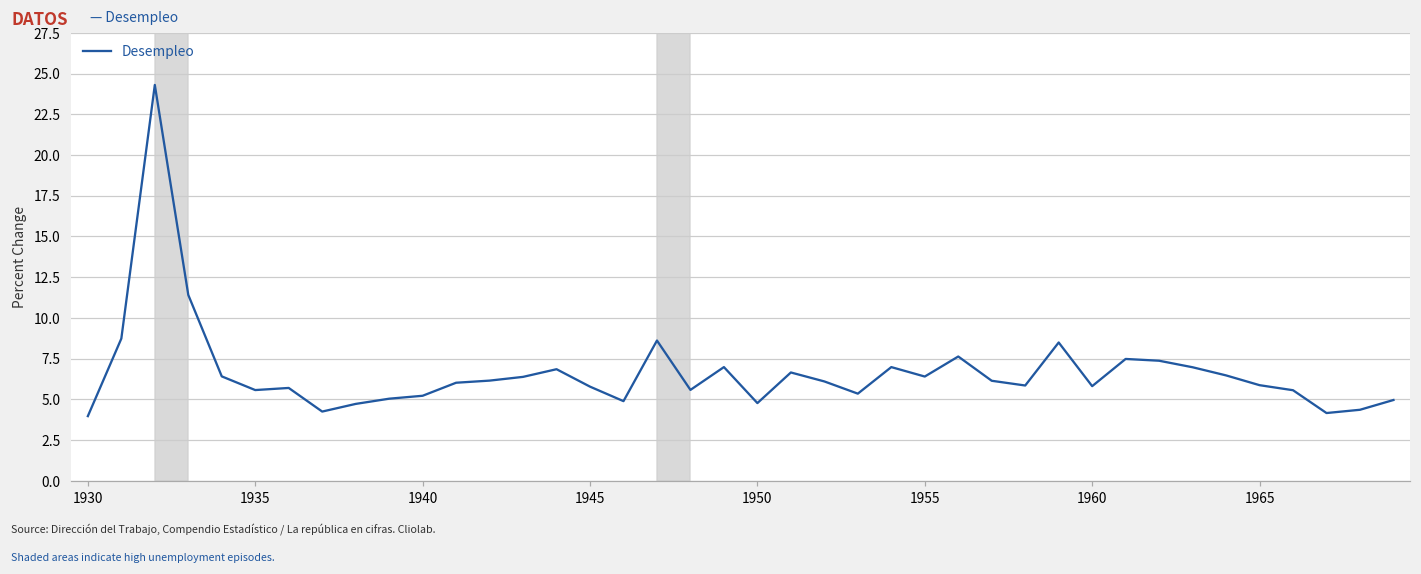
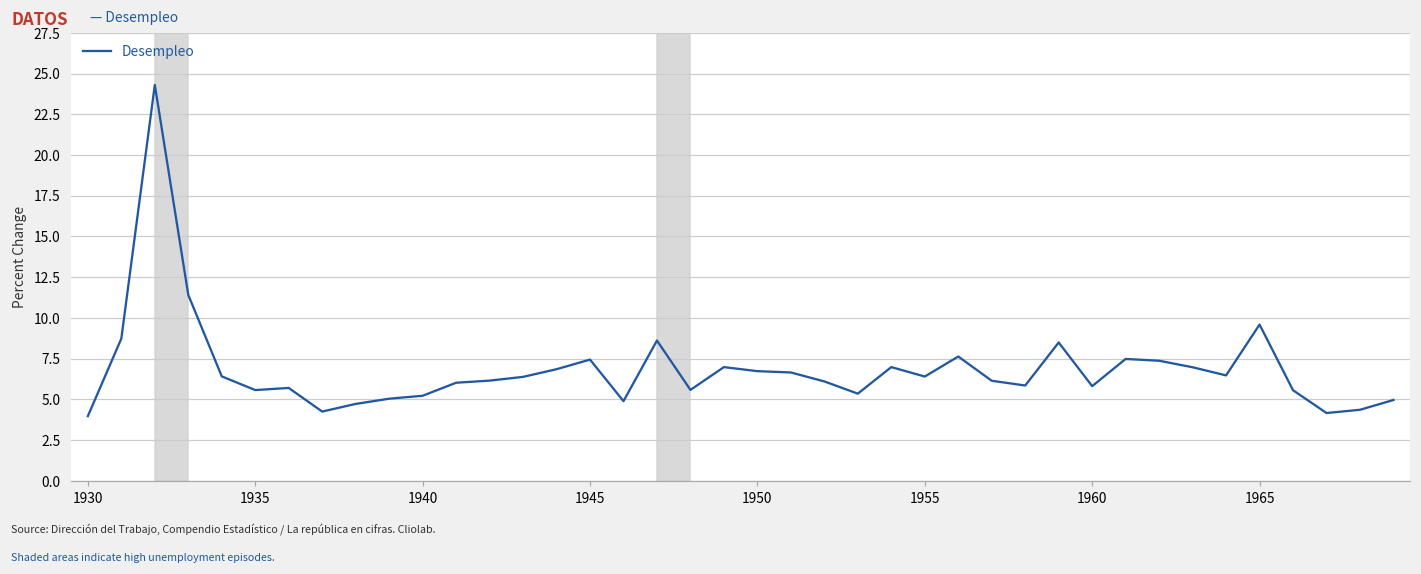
1945: 5.8 -> 7.4
1950: 4.8 -> 6.7
1965: 5.9 -> 9.6
